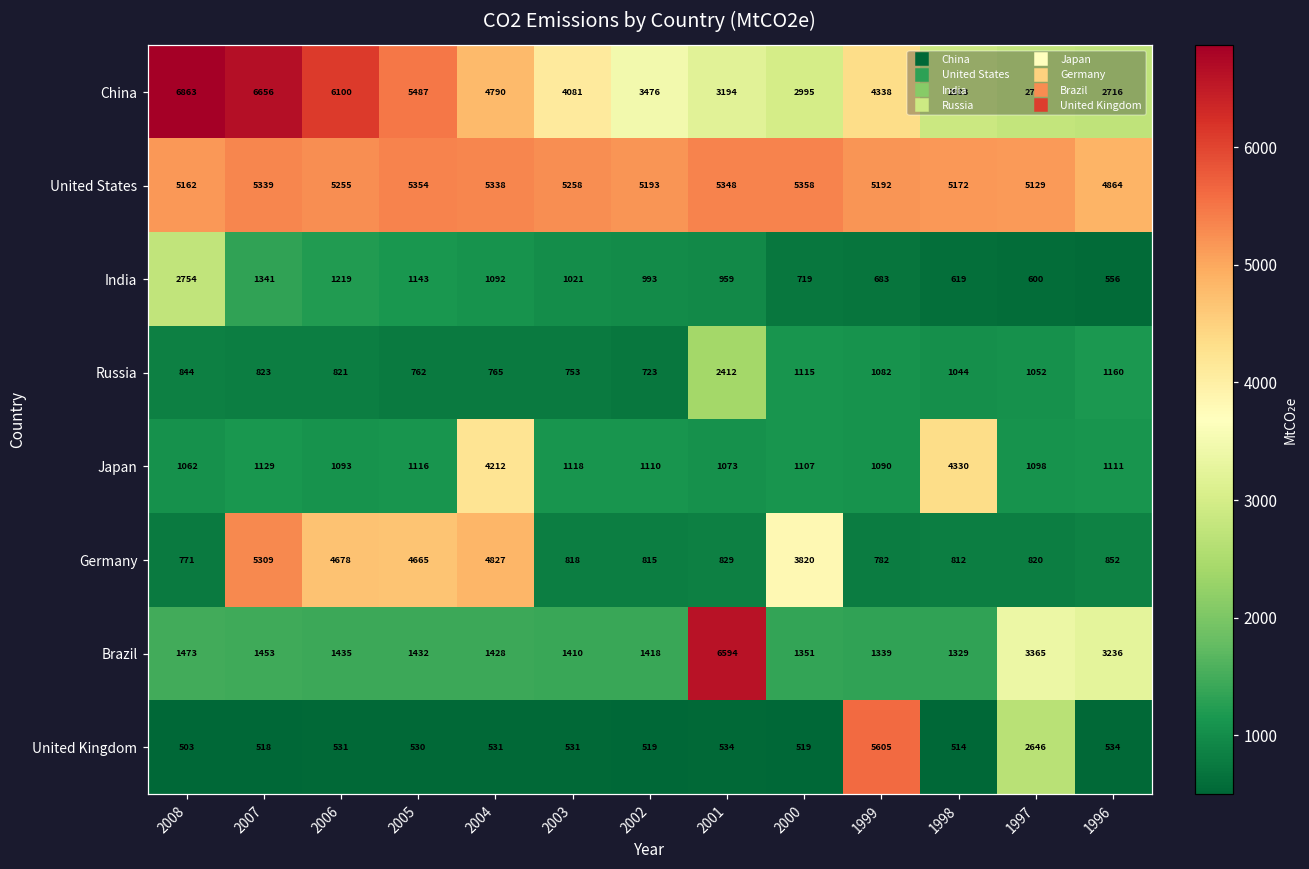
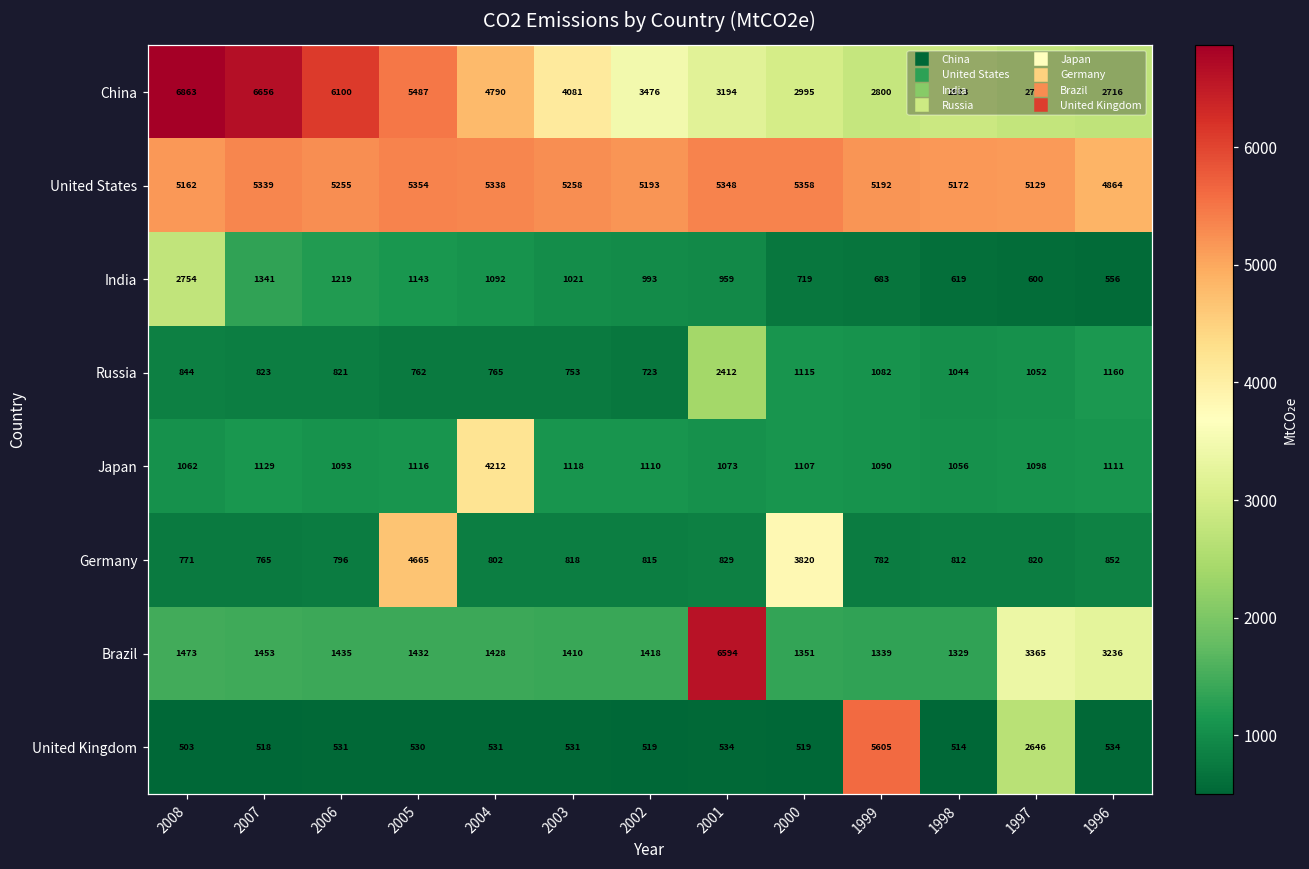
China, 1999: 4338 -> 2800
Japan, 1998: 4330 -> 1056
Germany, 2007: 5309 -> 765
Germany, 2006: 4678 -> 796
Germany, 2004: 4827 -> 802
